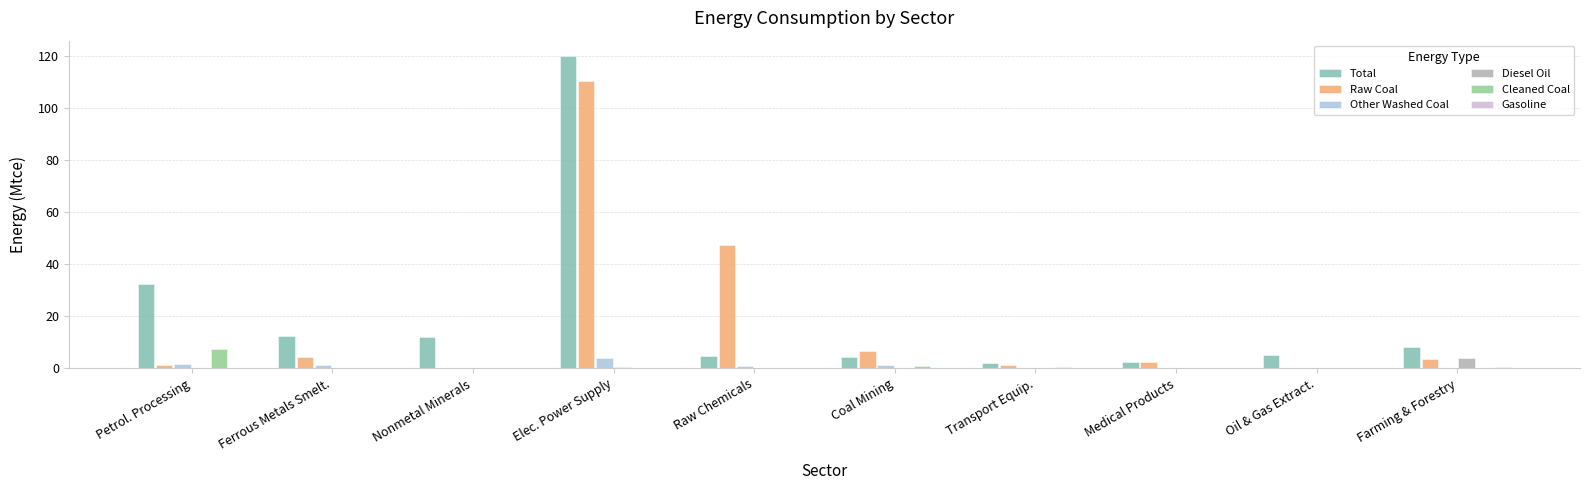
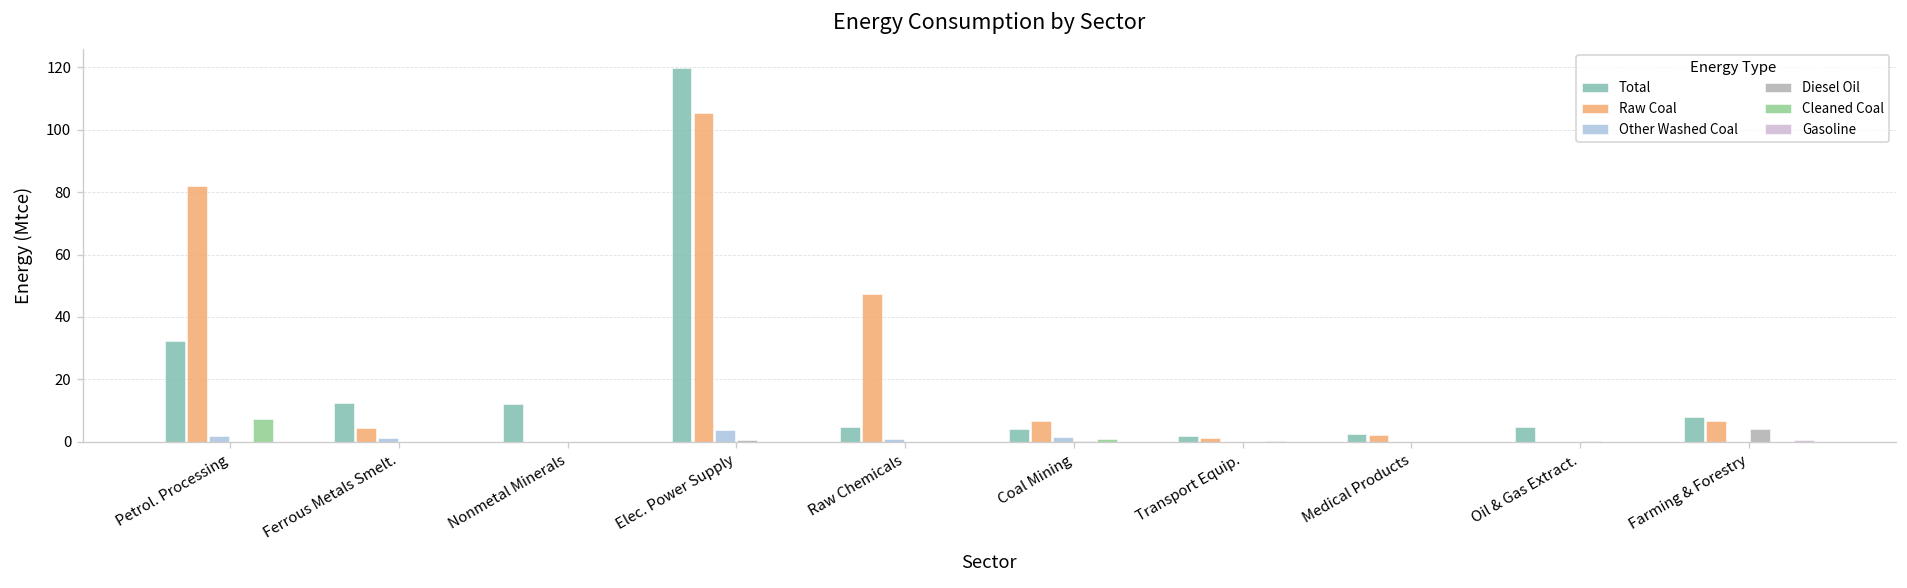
Raw Coal, Petrol. Processing: 1 -> 82
Raw Coal, Elec. Power Supply: 111 -> 105
Raw Coal, Farming & Forestry: 3 -> 7
